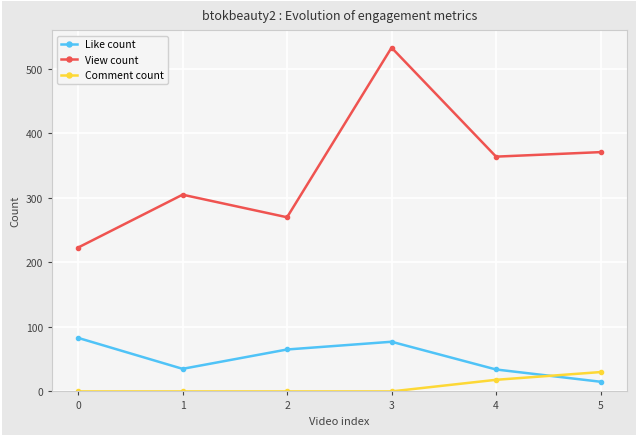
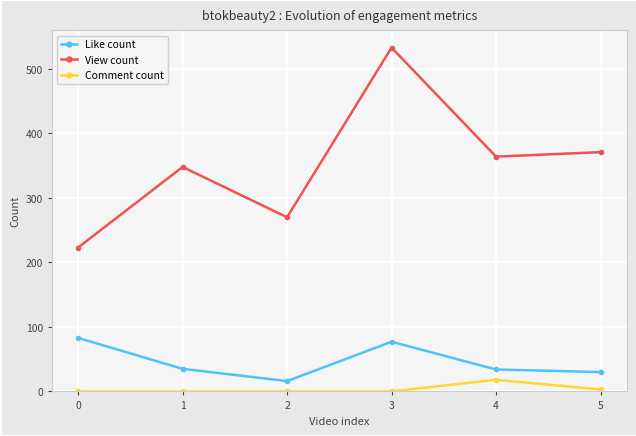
View count, 1: 310 -> 350
Like count, 2: 70 -> 20
Like count, 5: 20 -> 30
Comment count, 5: 30 -> 0
